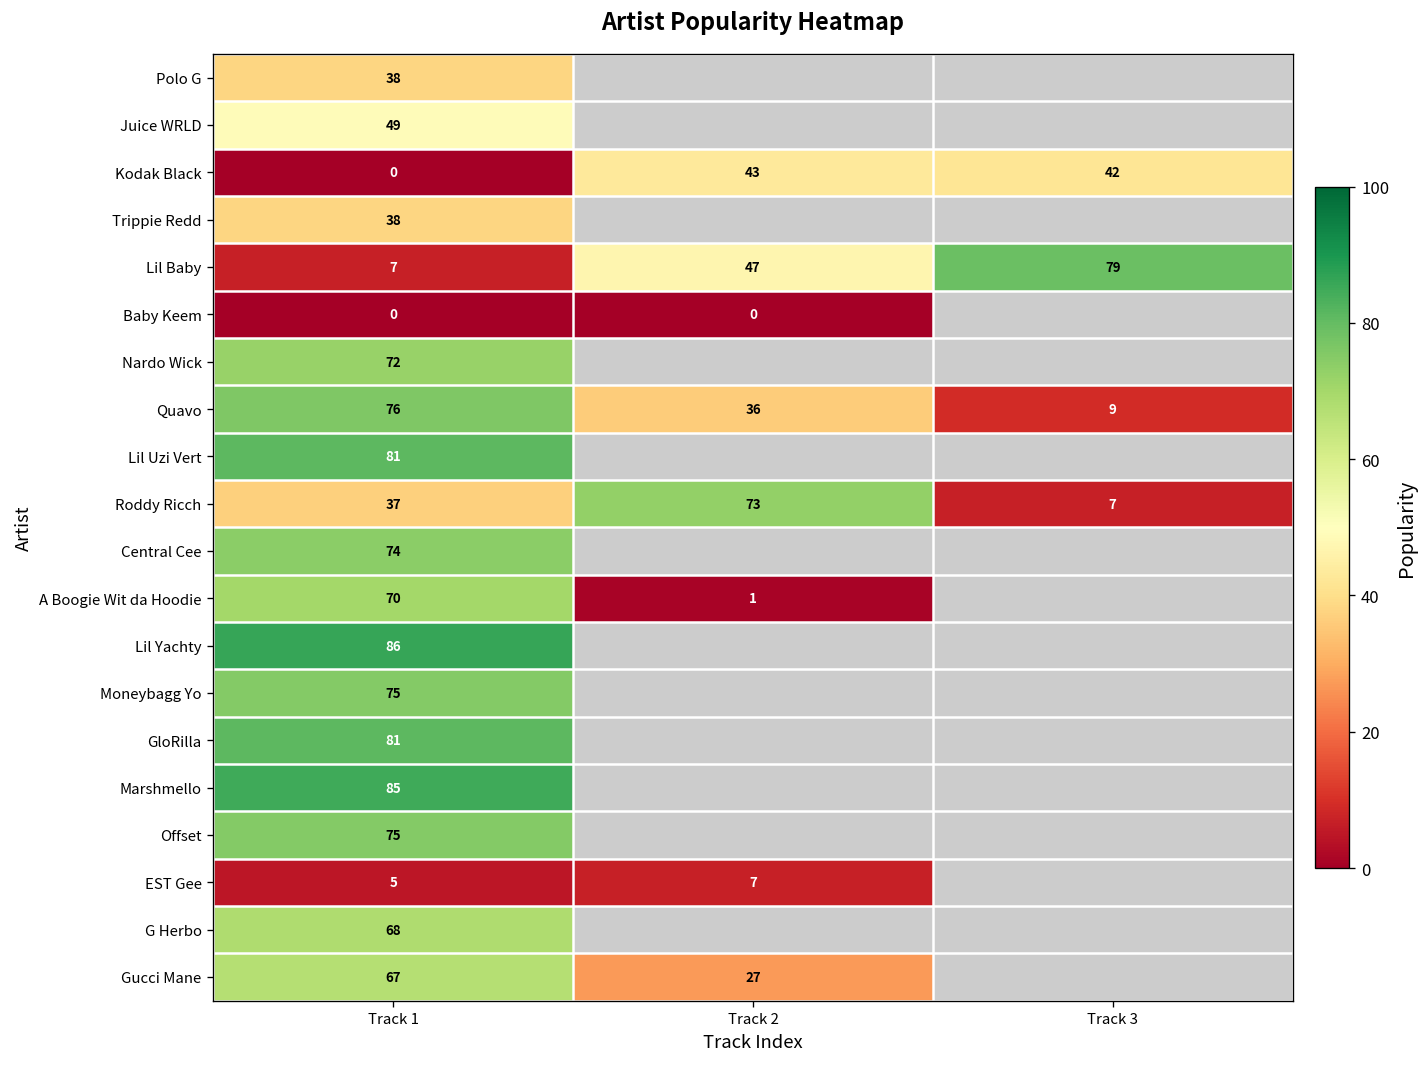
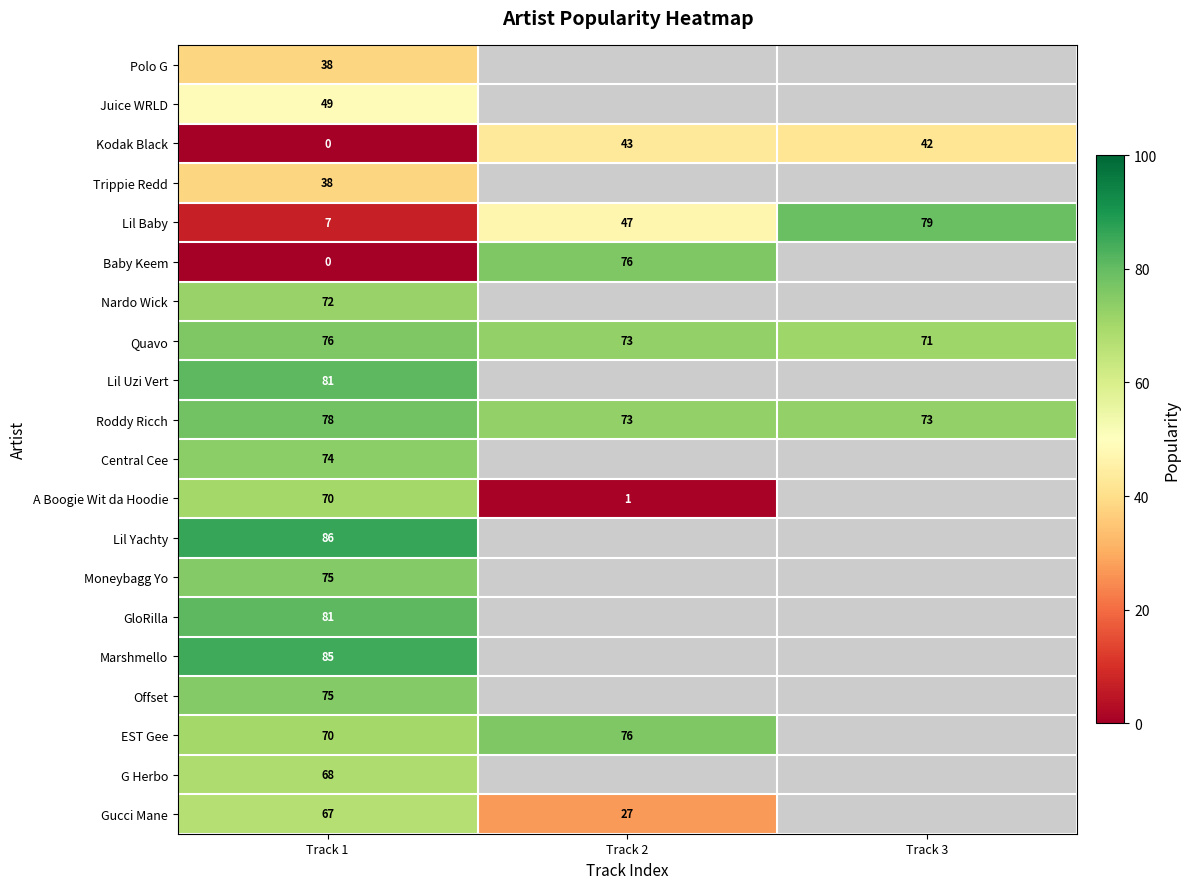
Baby Keem, Track 2: 0 -> 76
Quavo, Track 2: 36 -> 73
Quavo, Track 3: 9 -> 71
Roddy Ricch, Track 1: 37 -> 78
Roddy Ricch, Track 3: 7 -> 73
EST Gee, Track 1: 5 -> 70
EST Gee, Track 2: 7 -> 76
